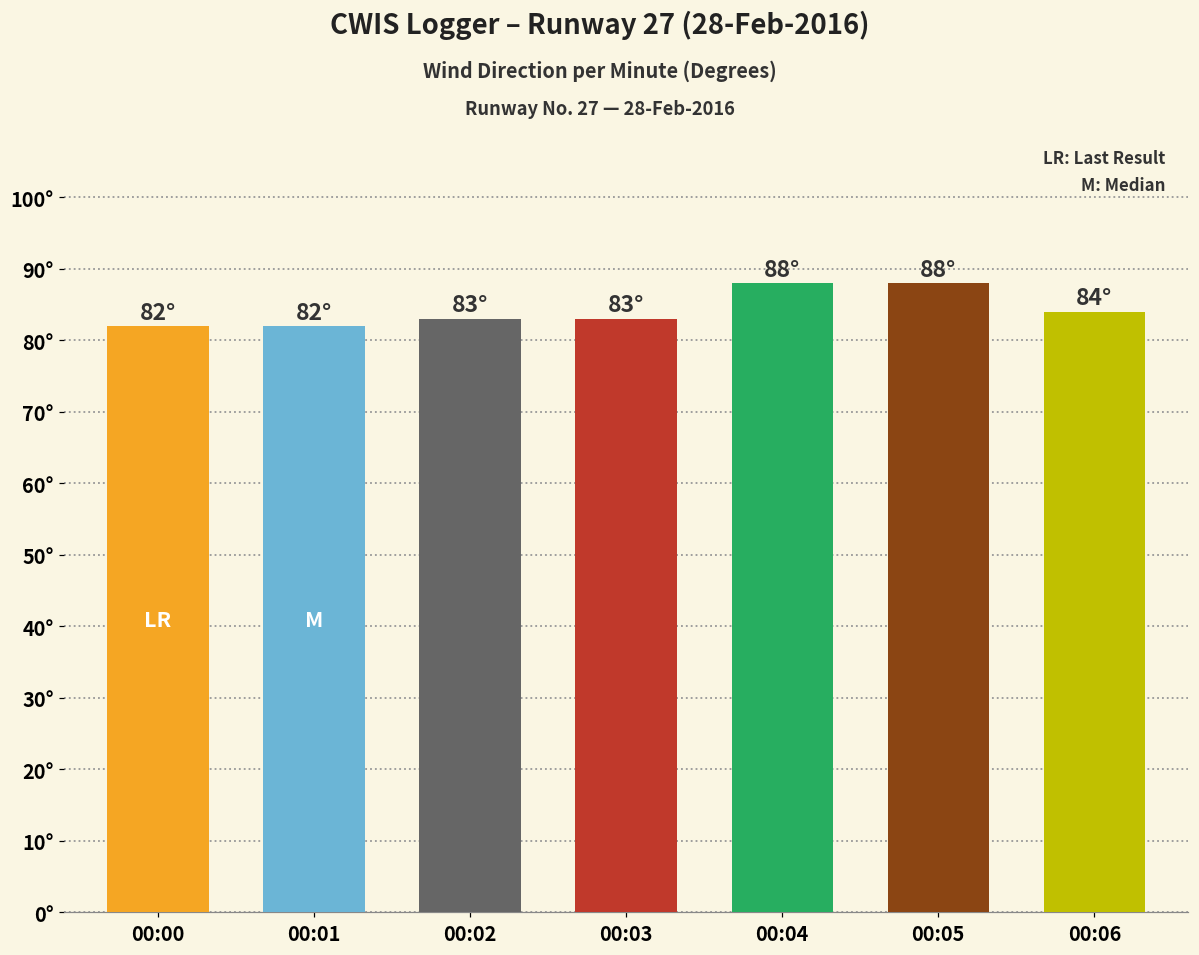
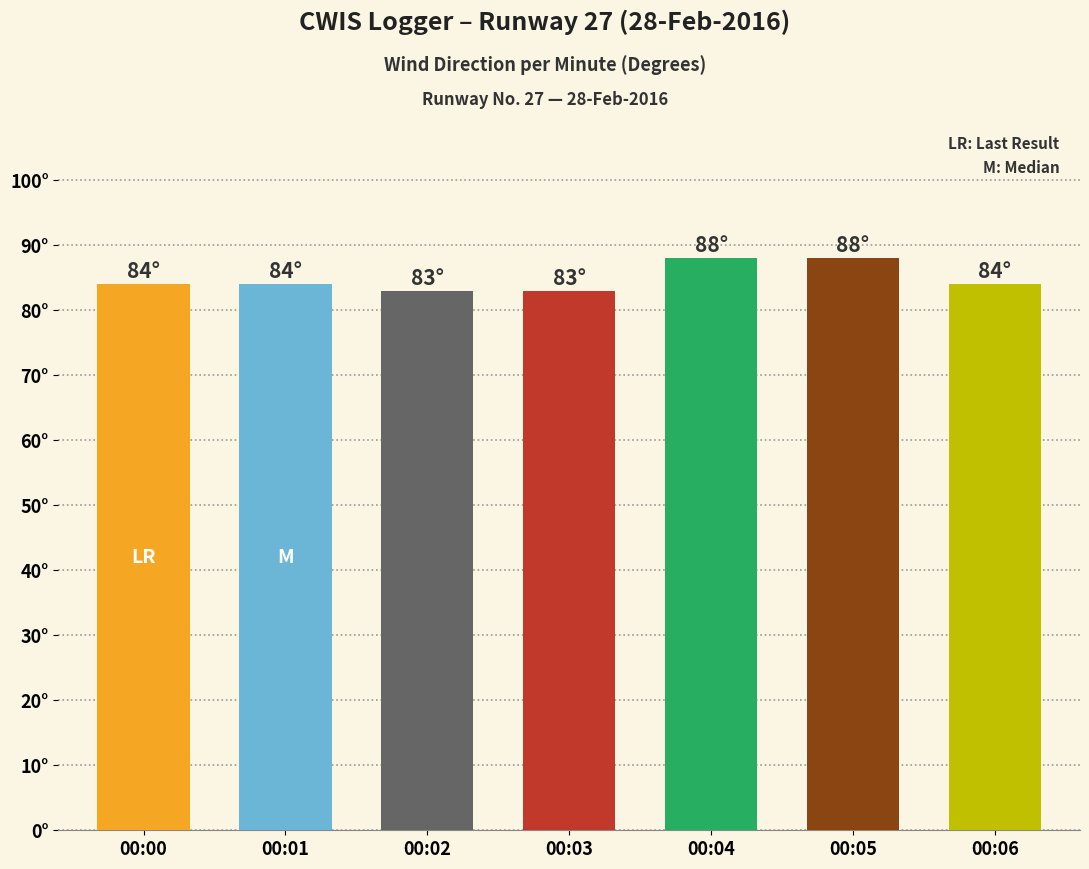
00:00: 82° -> 84°
00:01: 82° -> 84°
